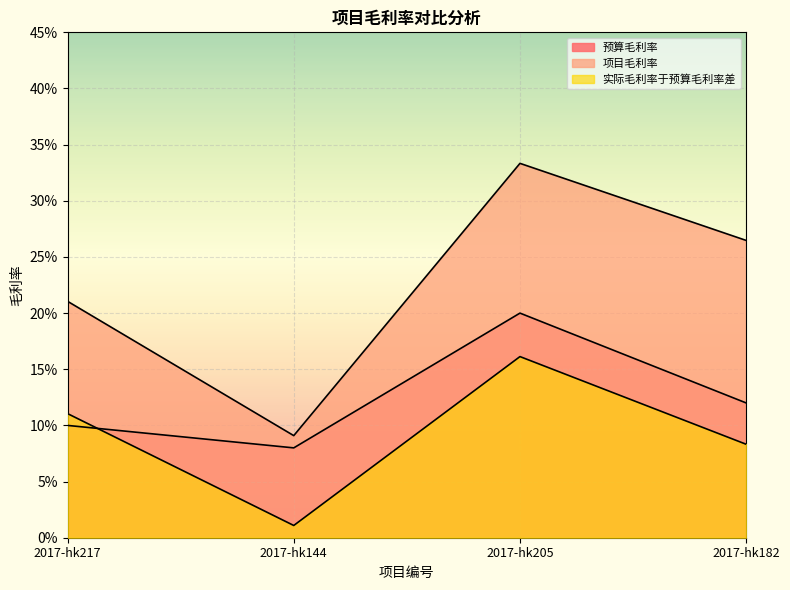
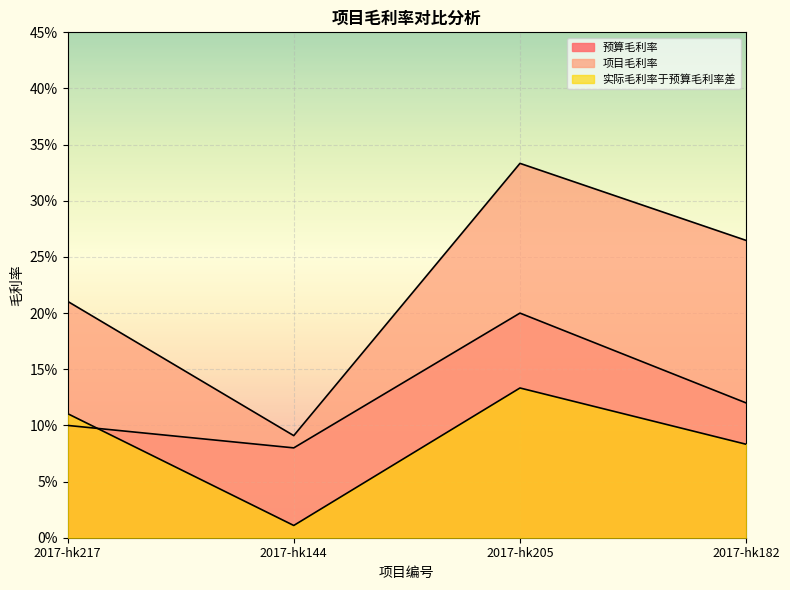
实际毛利率于预算毛利率差, 2017-hk205: 16.1% -> 13.3%
